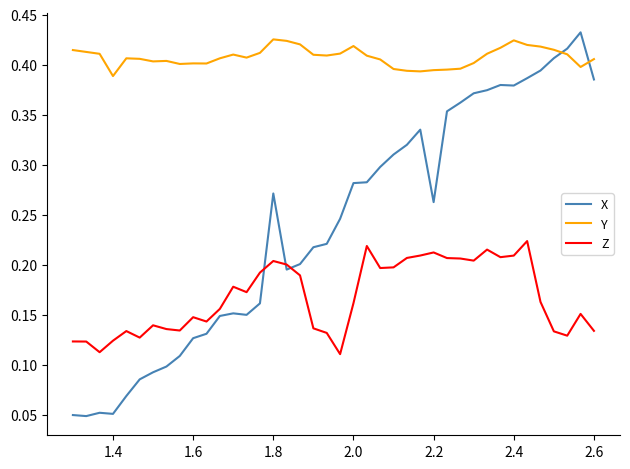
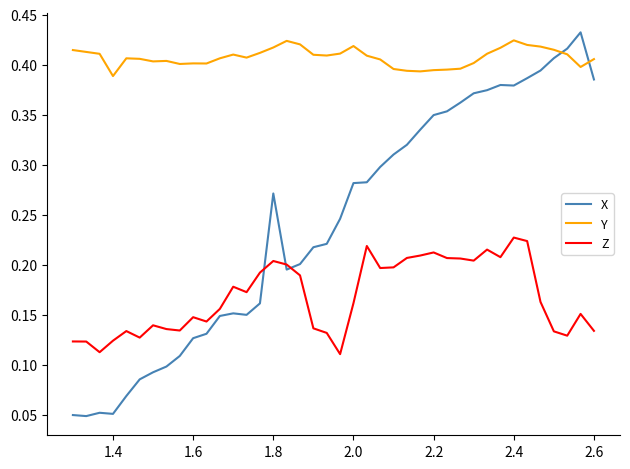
Y, 1.8: 0.425 -> 0.417
X, 2.2: 0.263 -> 0.350
Z, 2.4: 0.209 -> 0.227
